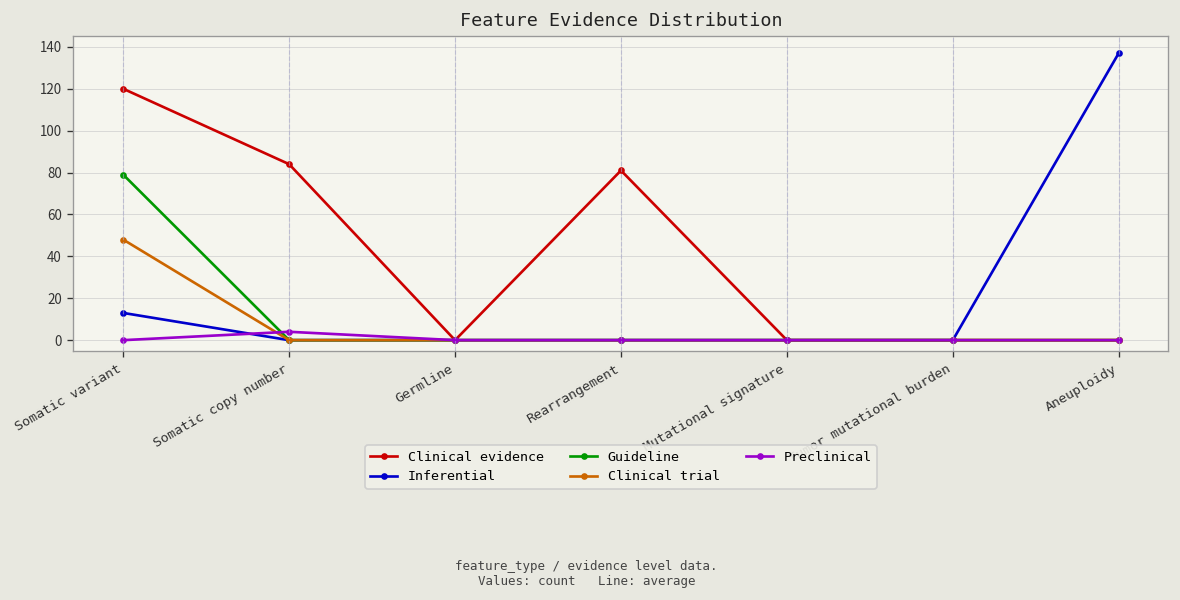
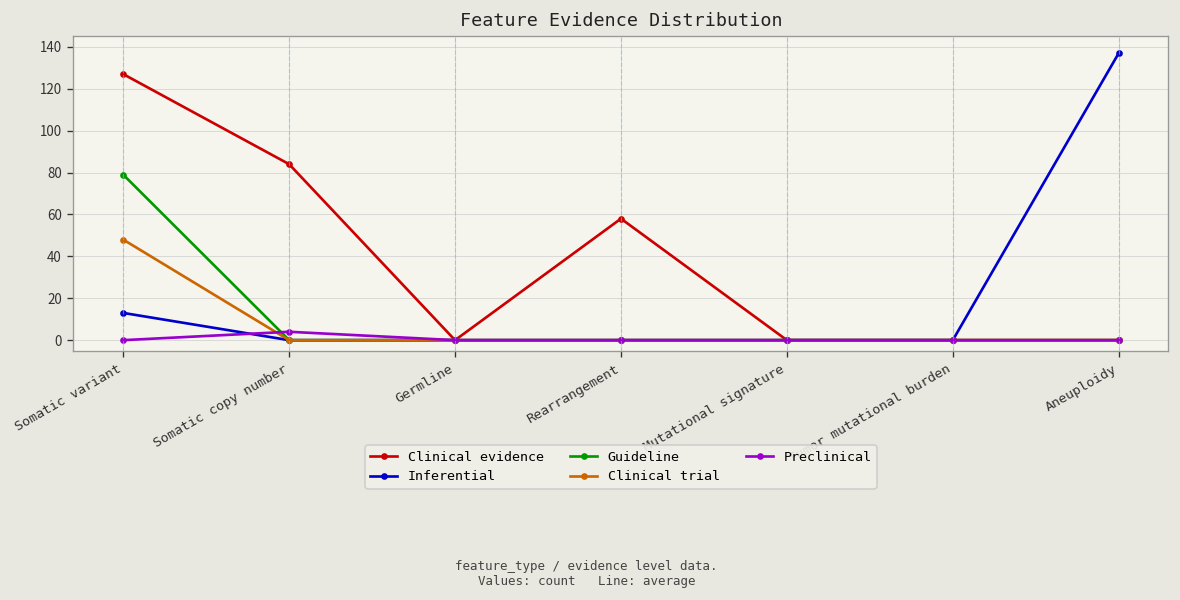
Clinical evidence, Somatic variant: 120 -> 127
Clinical evidence, Rearrangement: 81 -> 58
